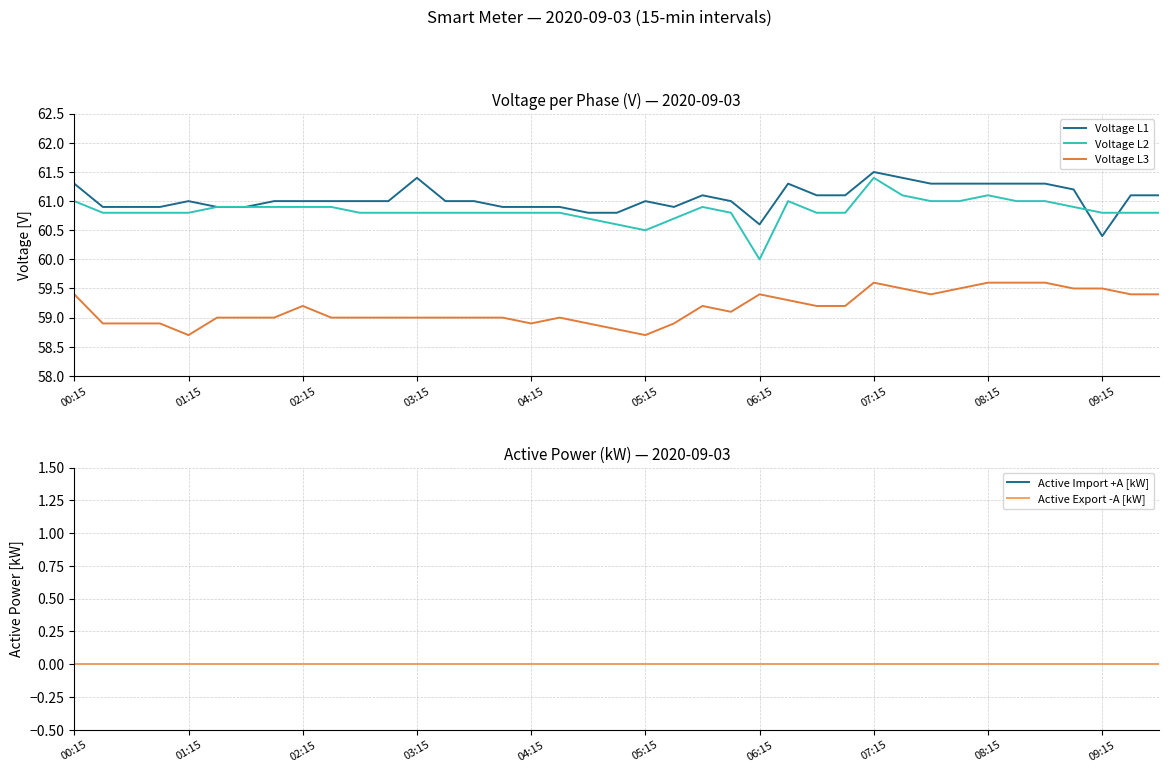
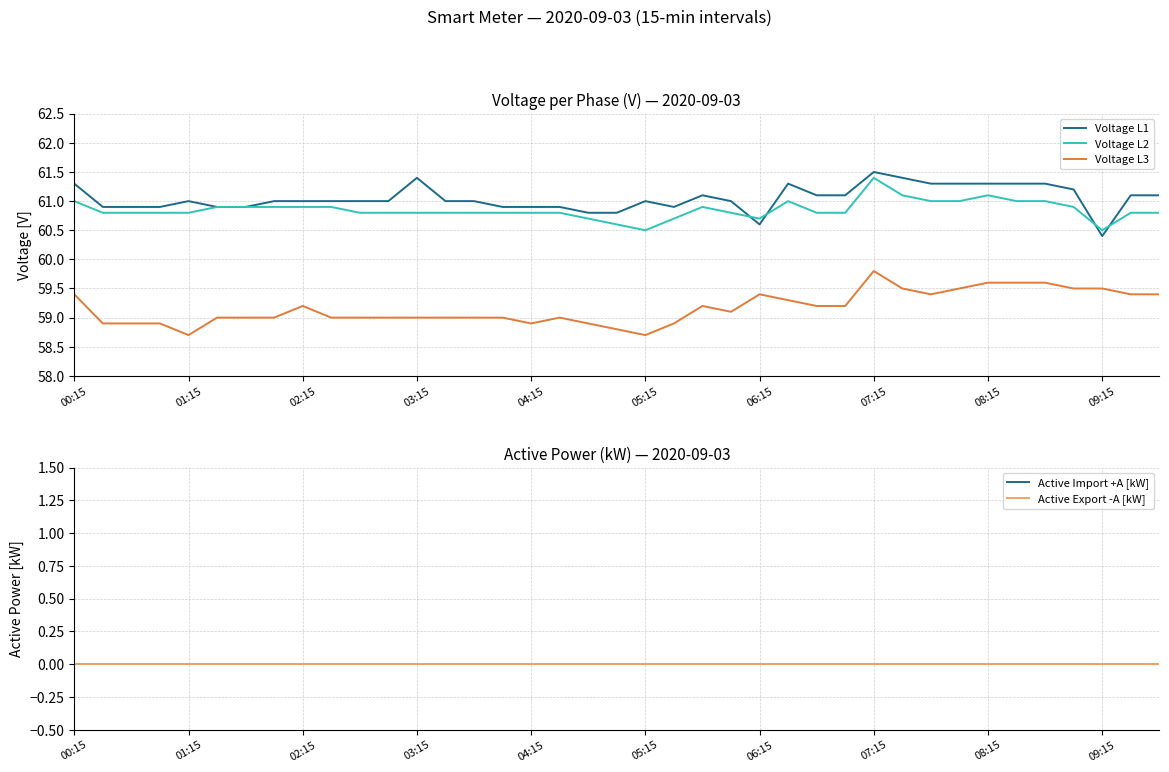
Voltage per Phase (V) — 2020-09-03, Voltage L2, 06:15: 60.0 -> 60.7
Voltage per Phase (V) — 2020-09-03, Voltage L3, 07:15: 59.6 -> 59.8
Voltage per Phase (V) — 2020-09-03, Voltage L2, 09:15: 60.8 -> 60.5
